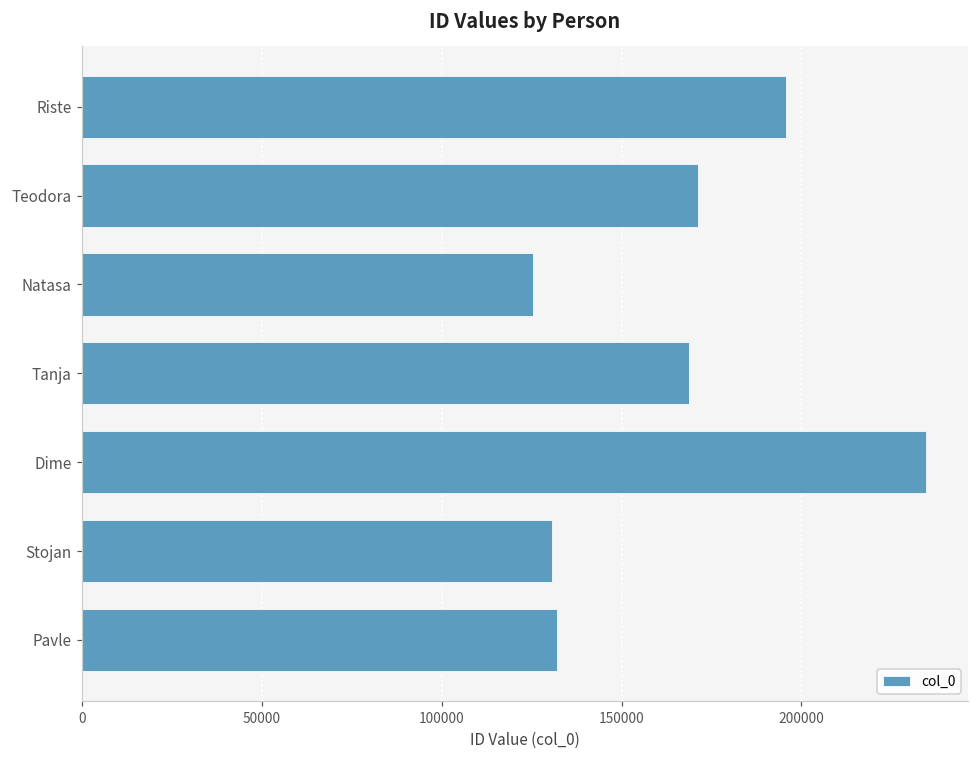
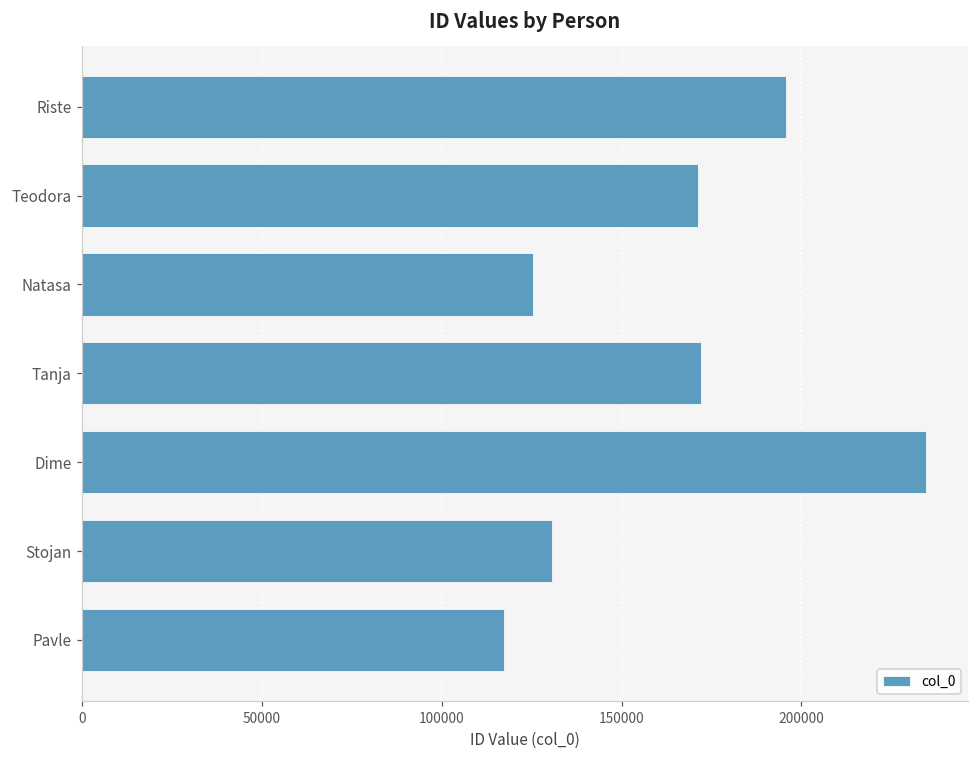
Tanja: 169000 -> 172000
Pavle: 132000 -> 117000
